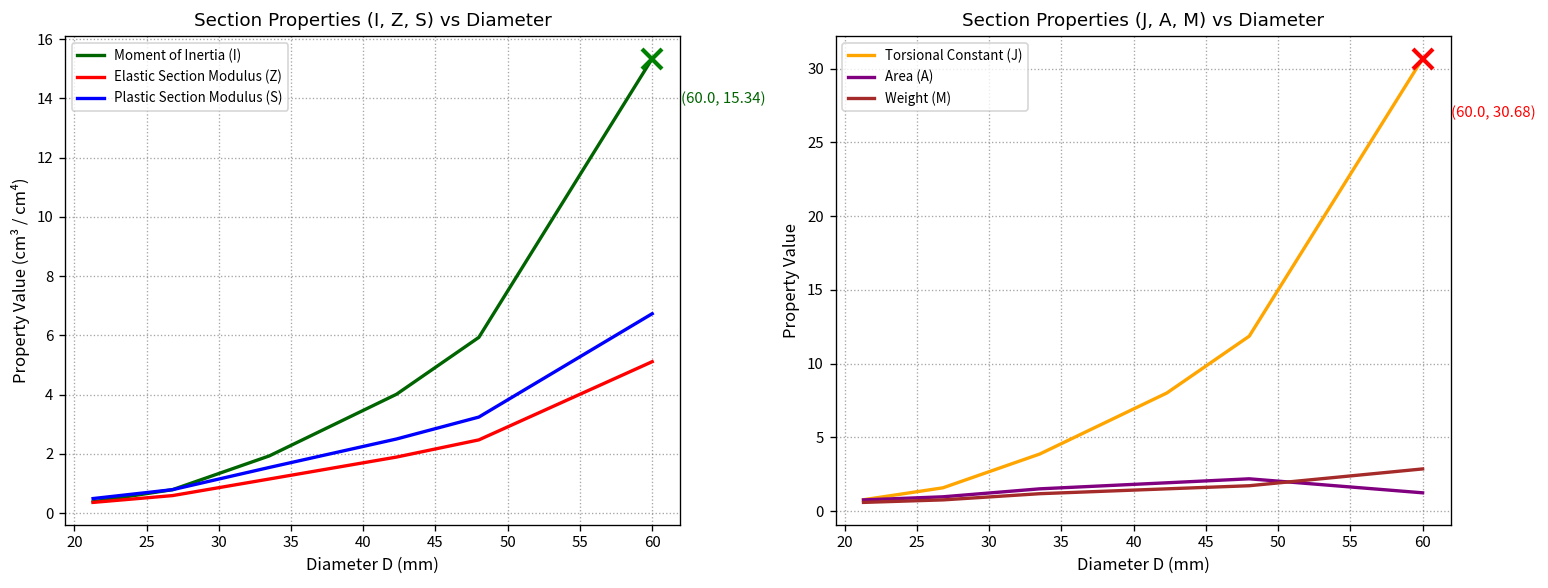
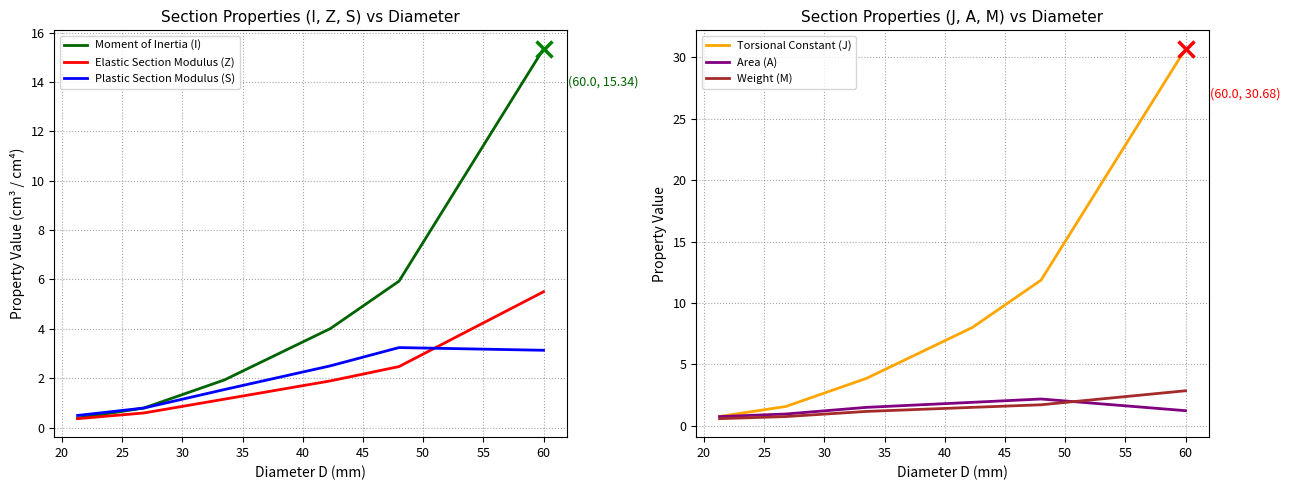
Section Properties (I, Z, S) vs Diameter, Elastic Section Modulus (Z), 60: 5.1 -> 5.5
Section Properties (I, Z, S) vs Diameter, Plastic Section Modulus (S), 60: 6.7 -> 3.1
